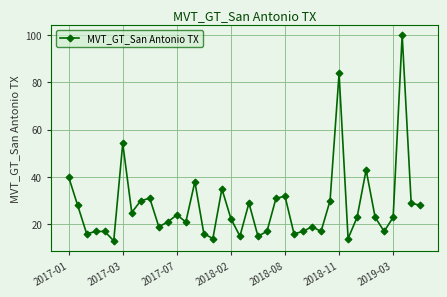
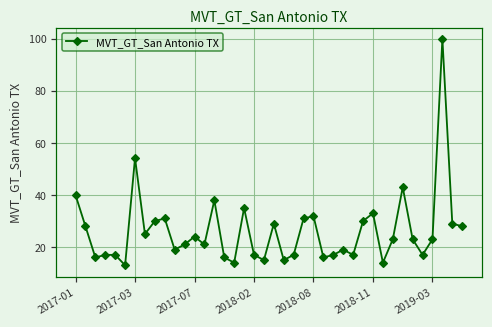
2018-02: 22 -> 17
2018-11: 84 -> 33
